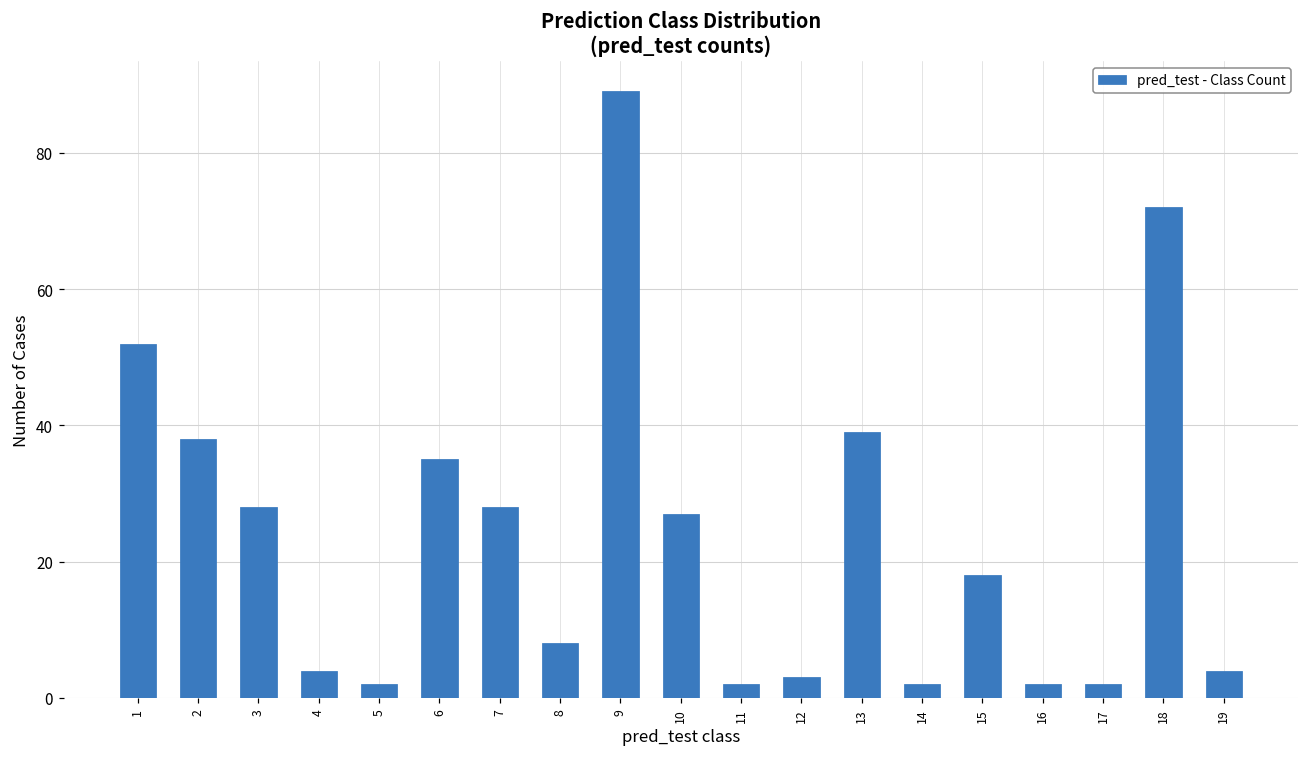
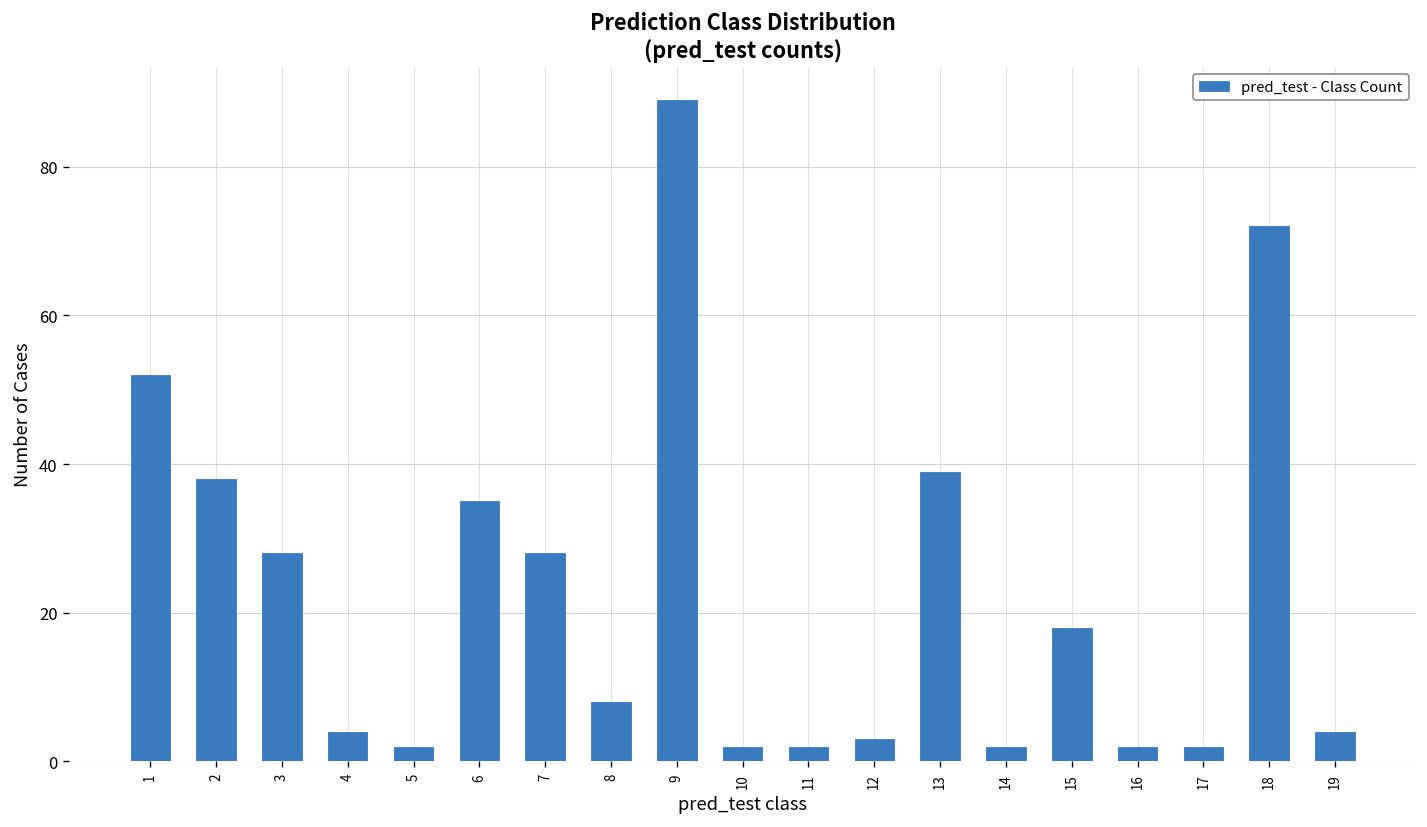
10: 27 -> 2
